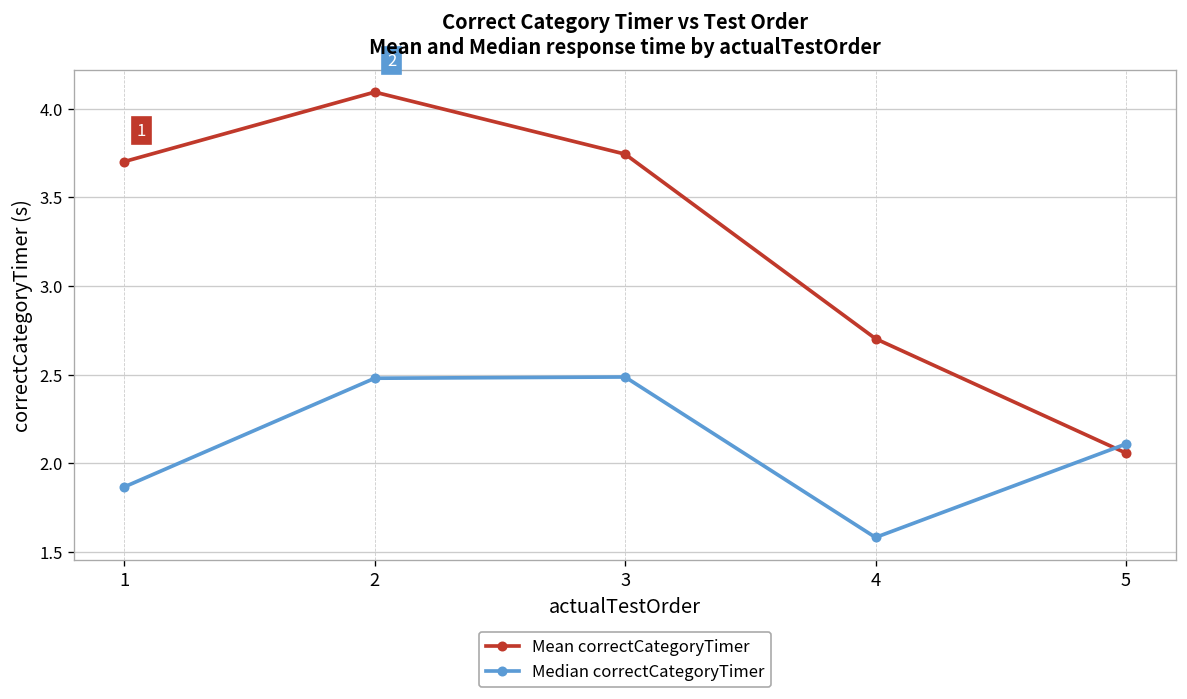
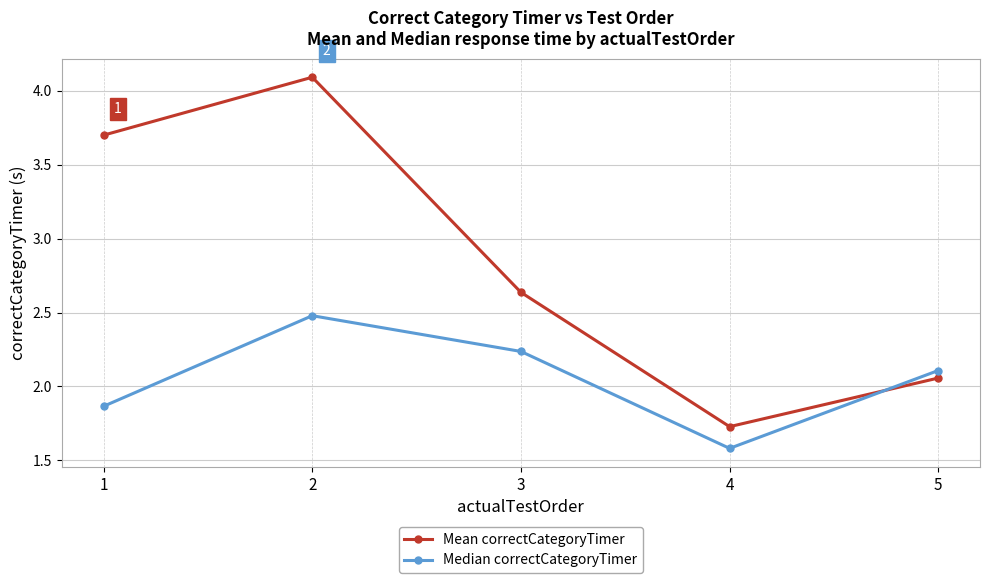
Mean correctCategoryTimer, 3: 3.74 -> 2.64
Median correctCategoryTimer, 3: 2.49 -> 2.24
Mean correctCategoryTimer, 4: 2.70 -> 1.73
